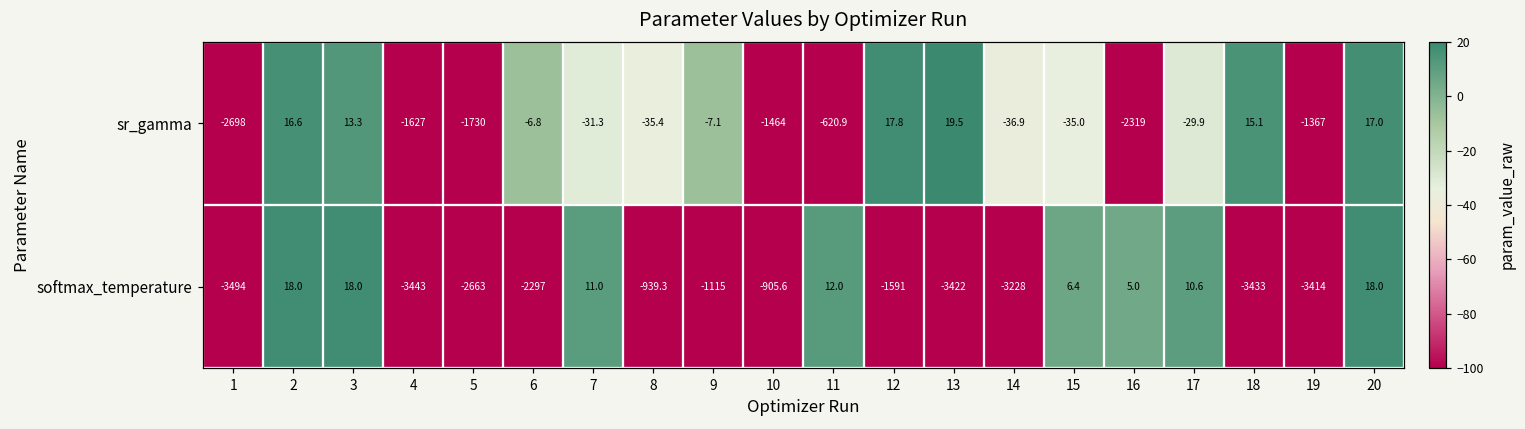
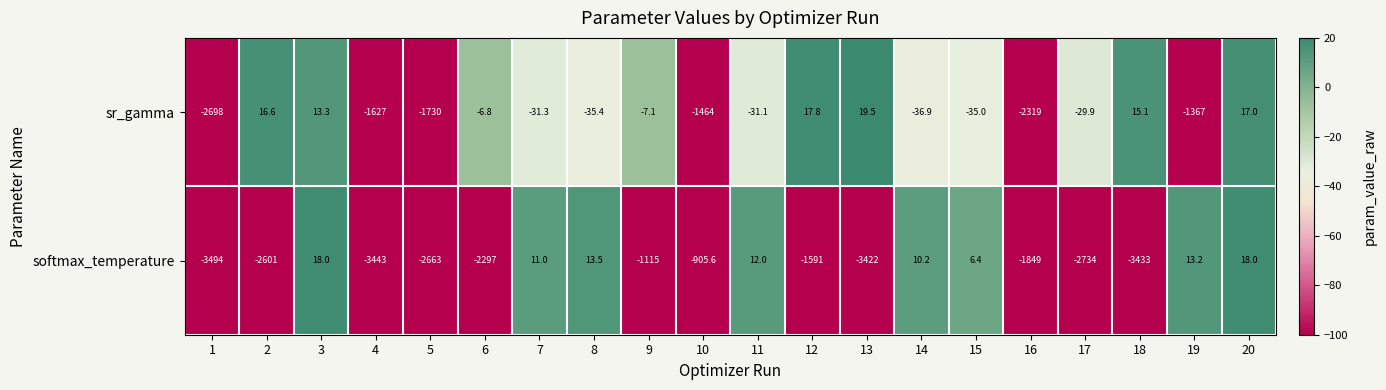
sr_gamma, 11: -620.9 -> -31.1
softmax_temperature, 2: 18.0 -> -2601
softmax_temperature, 8: -939.3 -> 13.5
softmax_temperature, 14: -3228 -> 10.2
softmax_temperature, 16: 5.0 -> -1849
softmax_temperature, 17: 10.6 -> -2734
softmax_temperature, 19: -3414 -> 13.2
